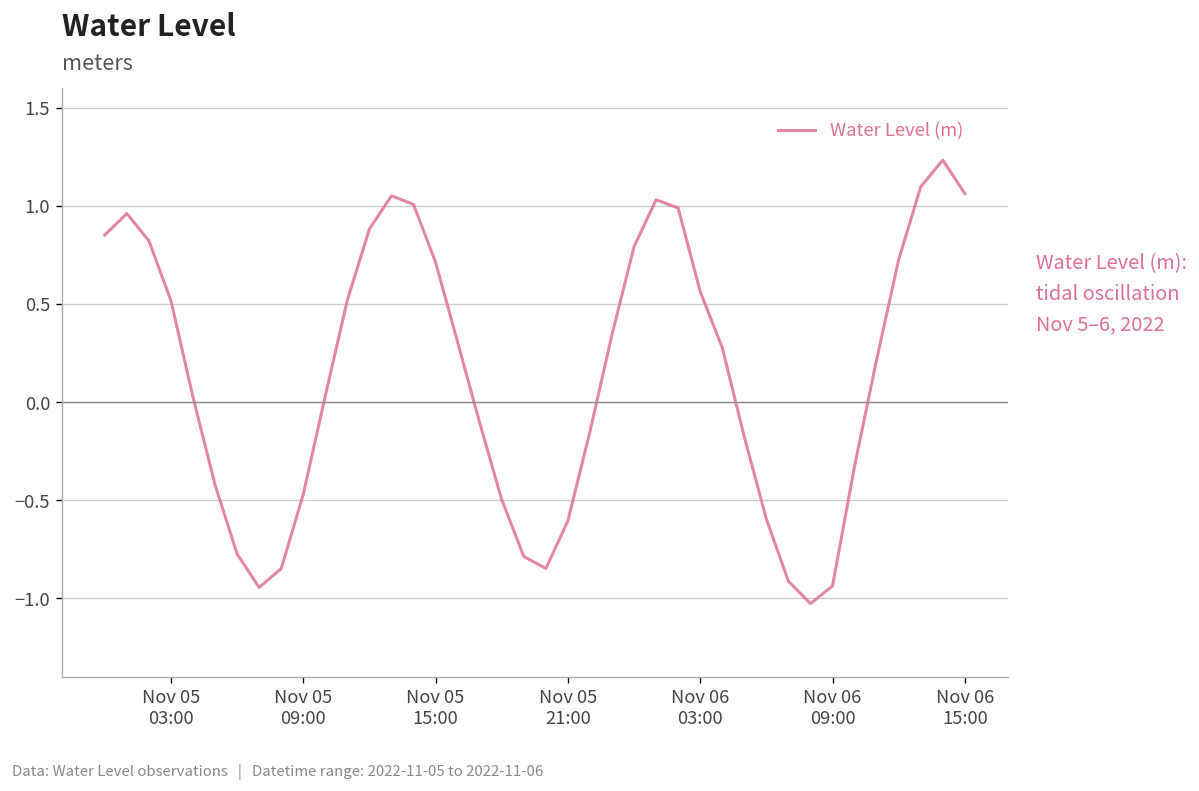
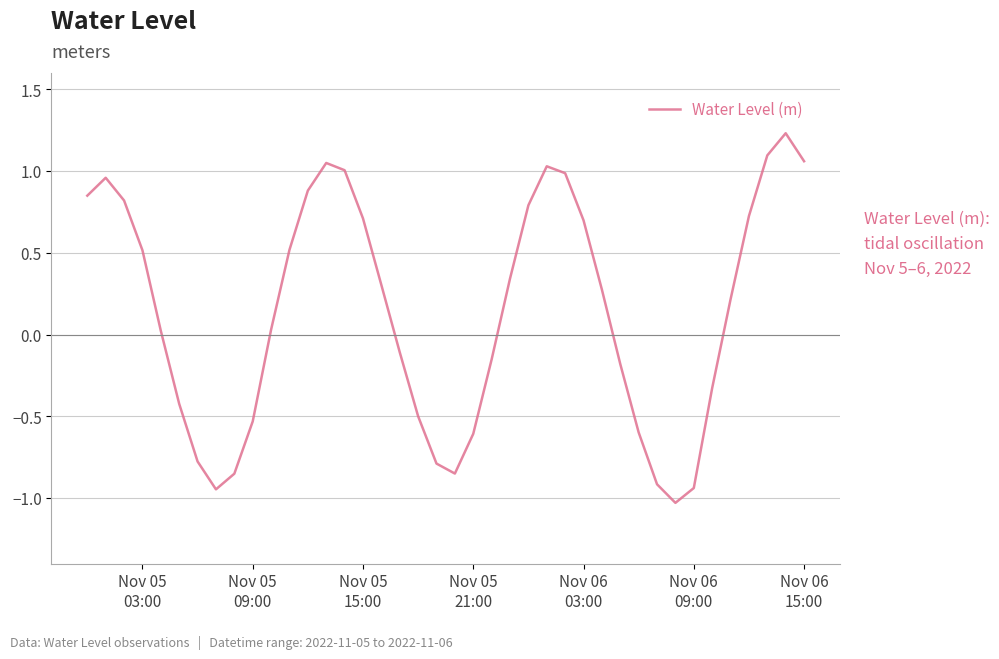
Nov 05 09:00: -0.47 -> -0.53
Nov 06 03:00: 0.56 -> 0.70
